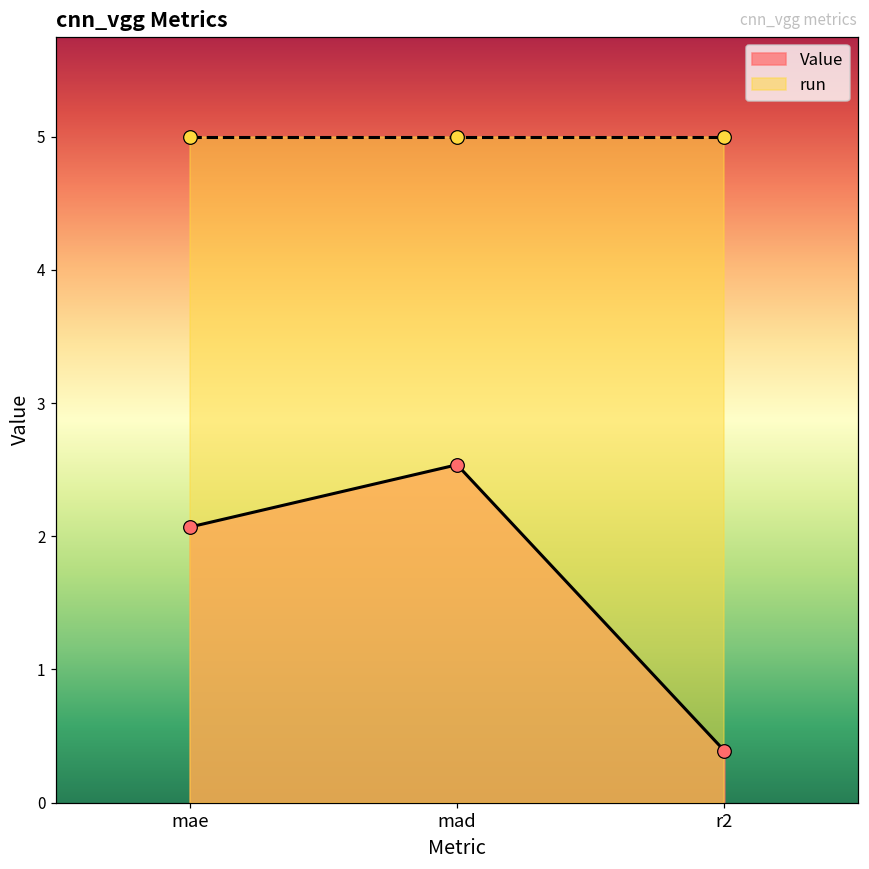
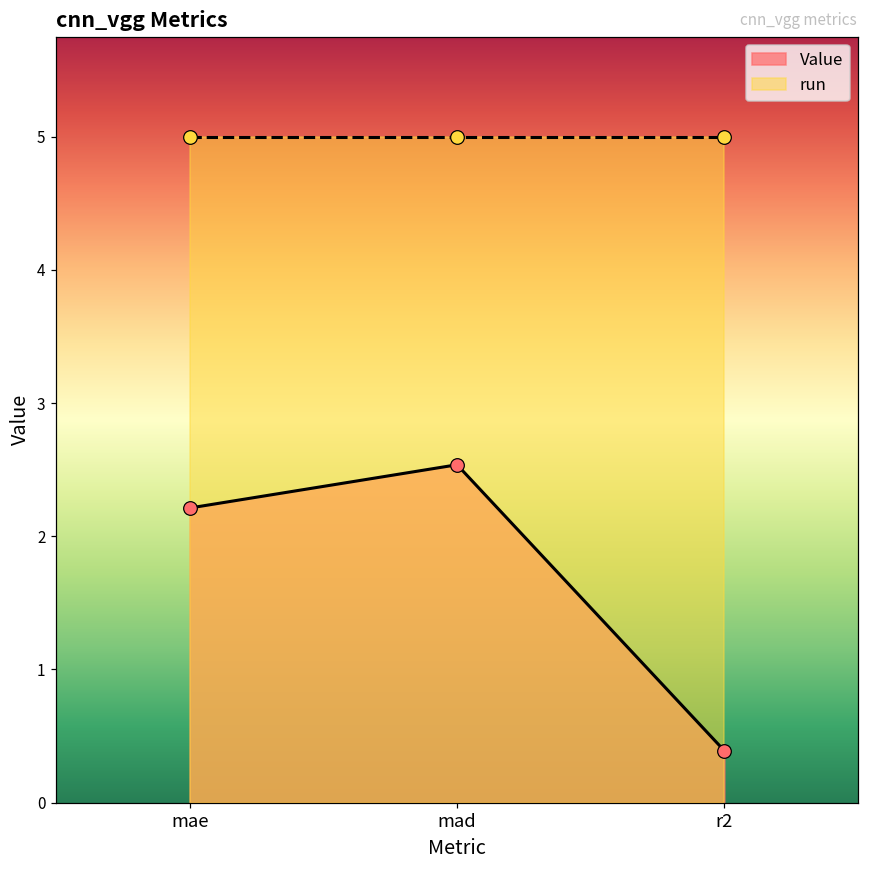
Value, mae: 2.07 -> 2.21
